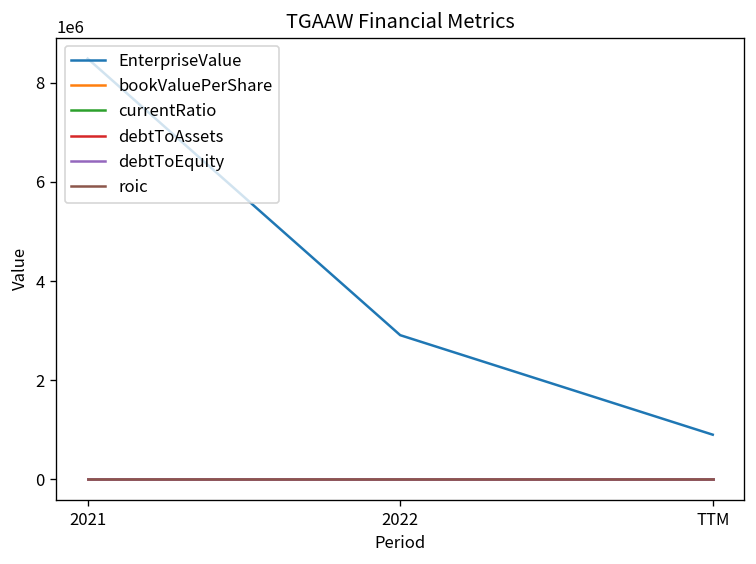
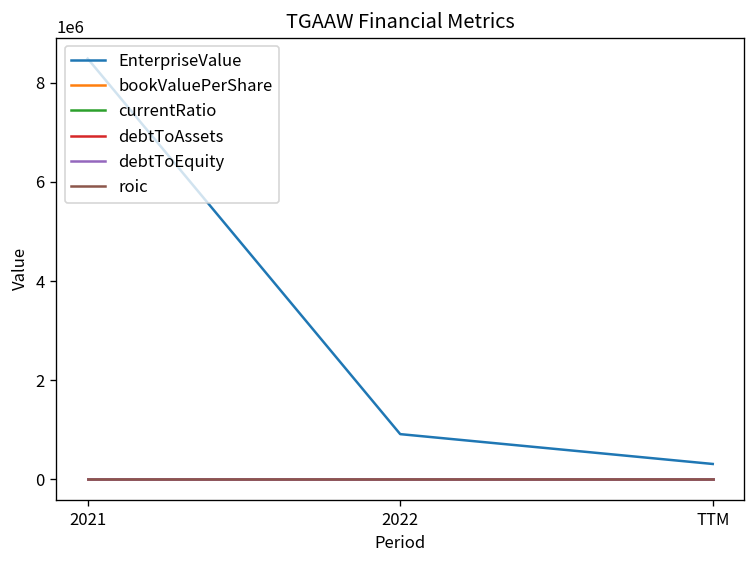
EnterpriseValue, 2022: 2900000 -> 900000
EnterpriseValue, TTM: 900000 -> 300000
